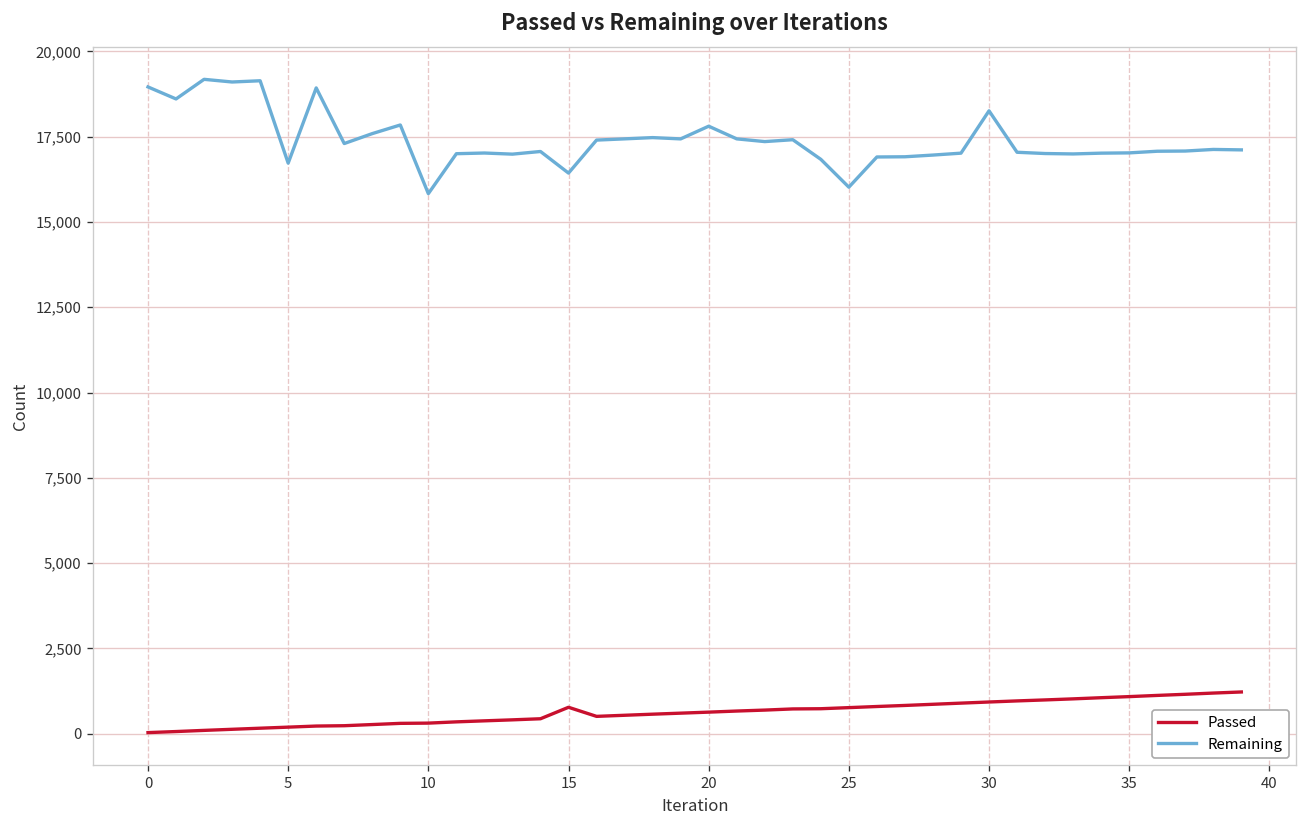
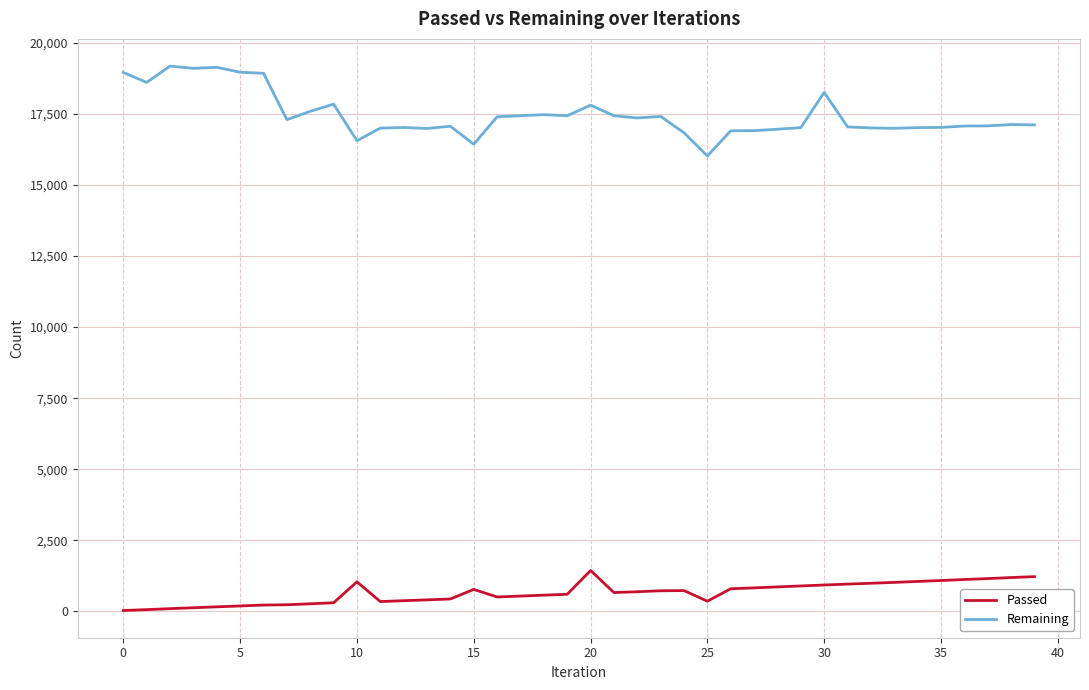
Remaining, 5: 16,700 -> 19,000
Passed, 10: 300 -> 1,000
Remaining, 10: 15,800 -> 16,600
Passed, 20: 600 -> 1,400
Passed, 25: 800 -> 400
